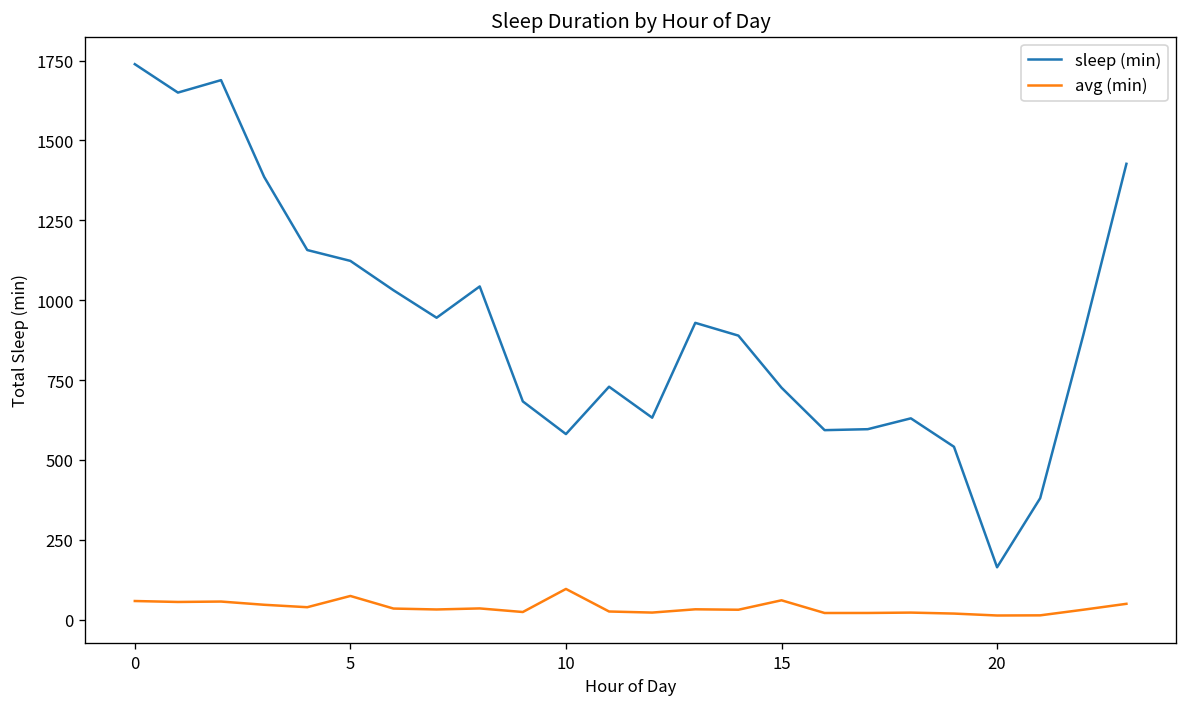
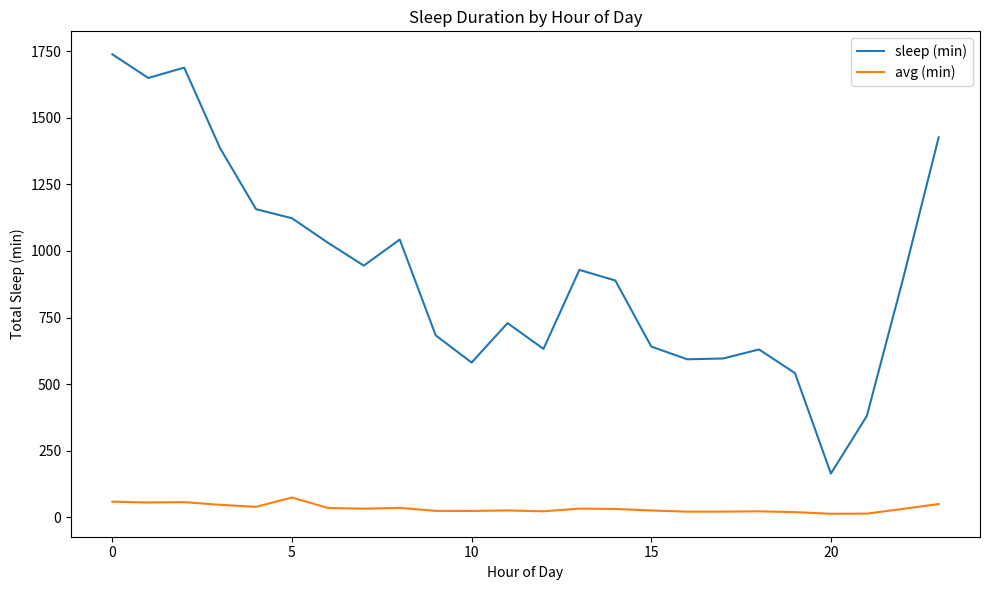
avg (min), 10: 100 -> 20
sleep (min), 15: 730 -> 640
avg (min), 15: 60 -> 30
